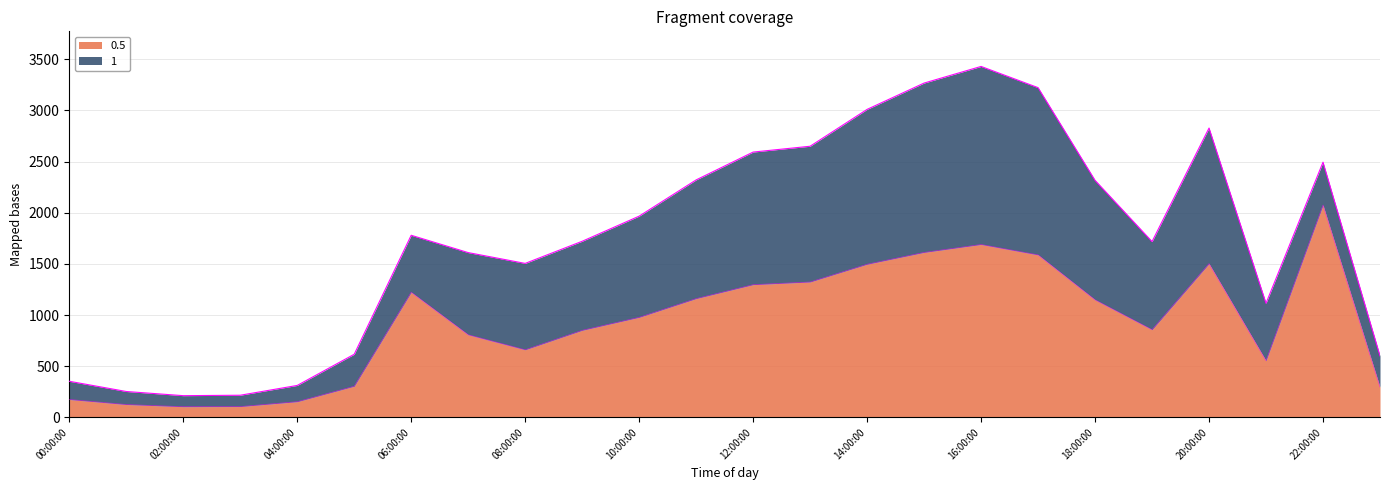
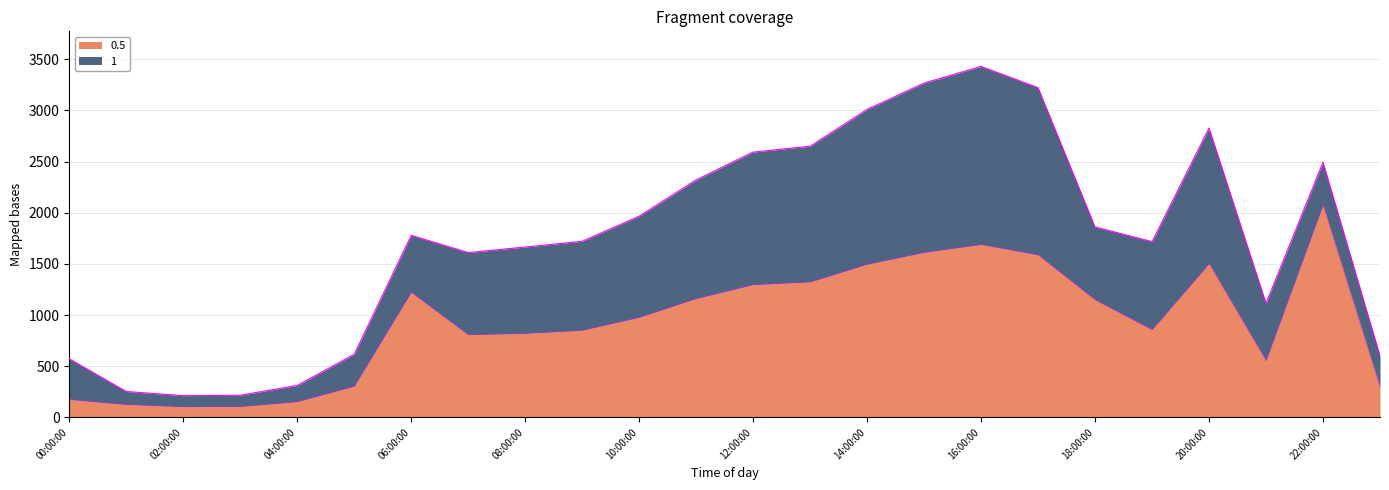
1, 00:00:00: 180 -> 400
0.5, 08:00:00: 660 -> 820
1, 18:00:00: 1170 -> 710
